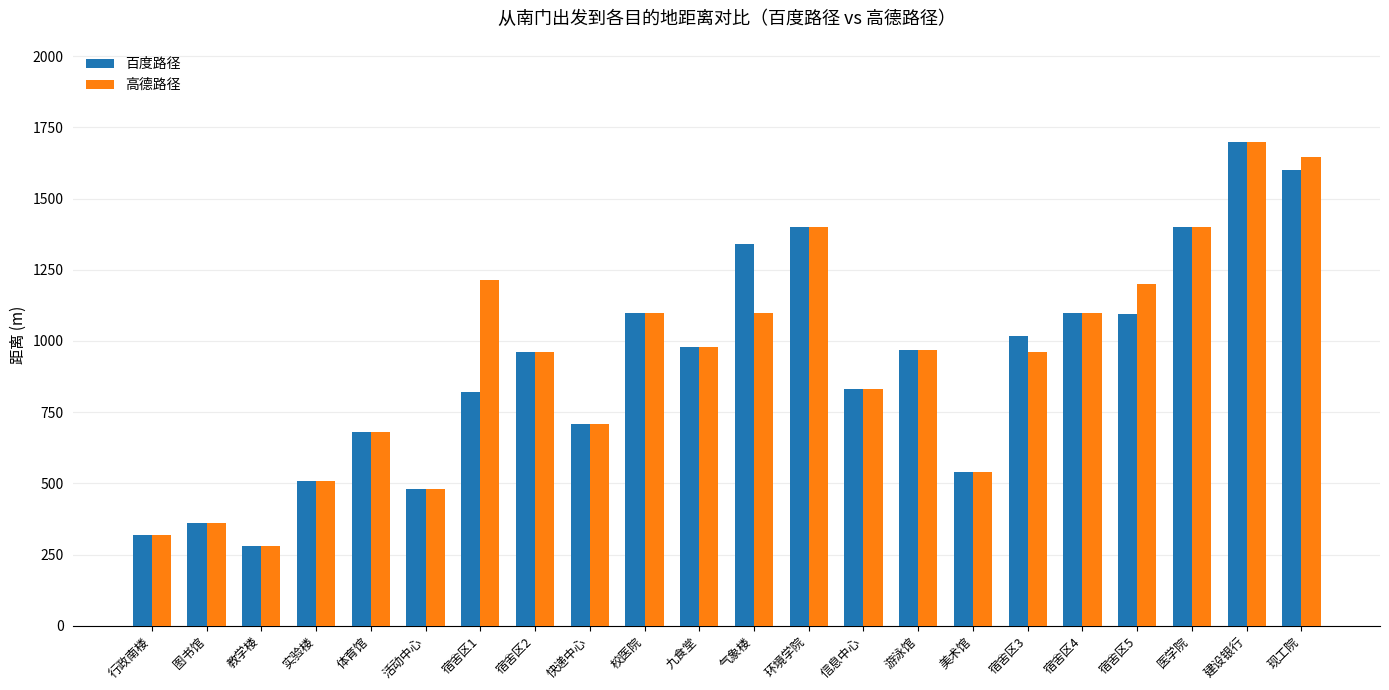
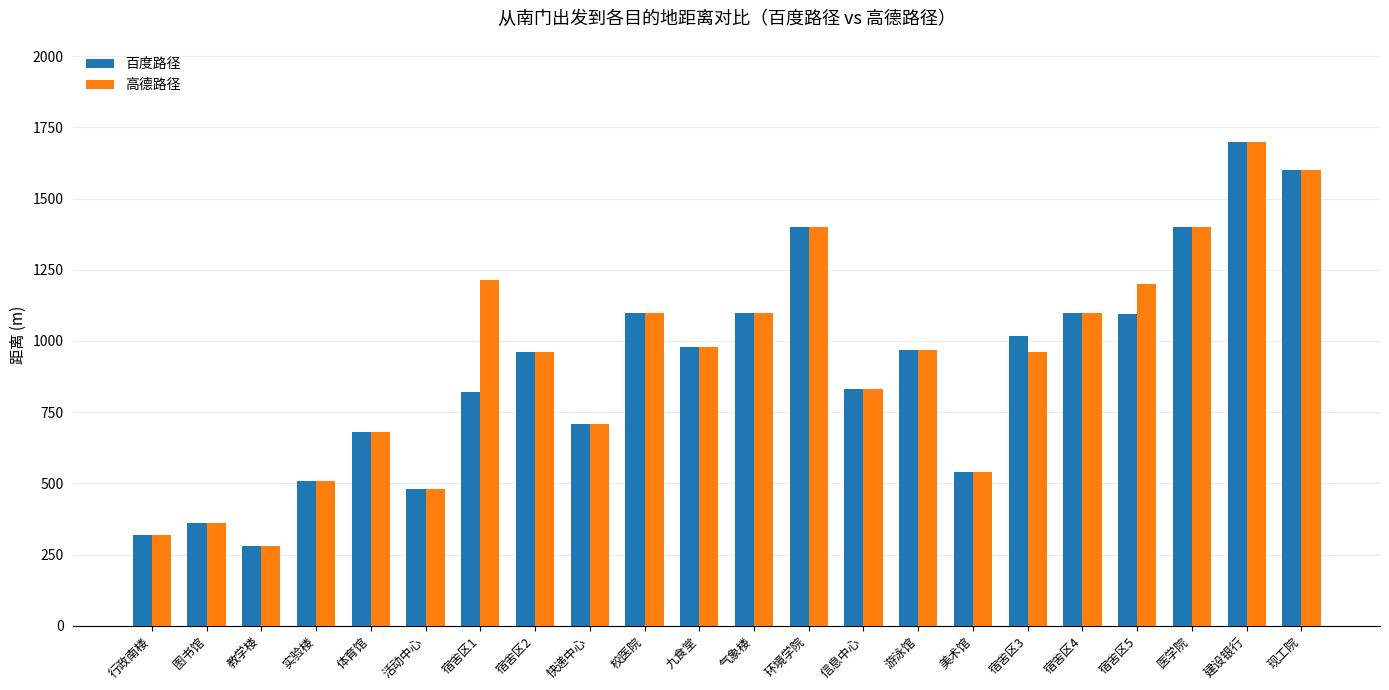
百度路径, 气象楼: 1340 -> 1100
高德路径, 现工院: 1650 -> 1600
